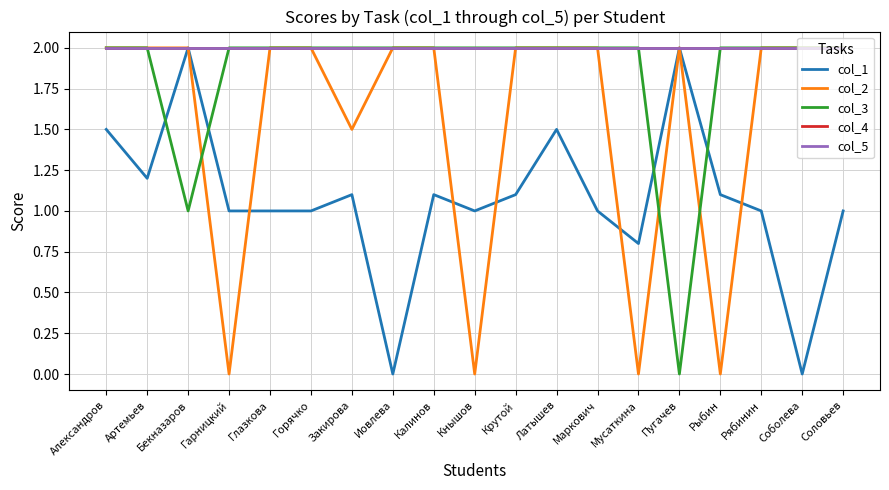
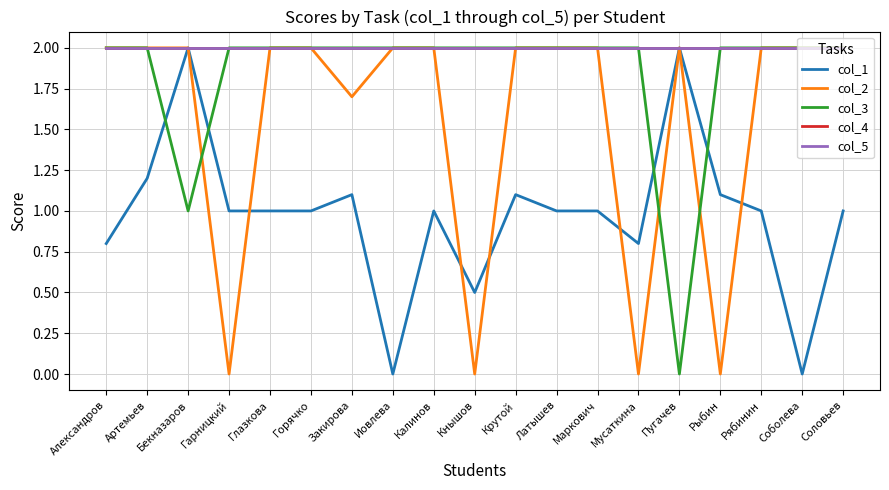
col_1, Александров: 1.5 -> 0.8
col_2, Закирова: 1.5 -> 1.7
col_1, Калинов: 1.1 -> 1.0
col_1, Кнышов: 1.0 -> 0.5
col_1, Латышев: 1.5 -> 1.0
